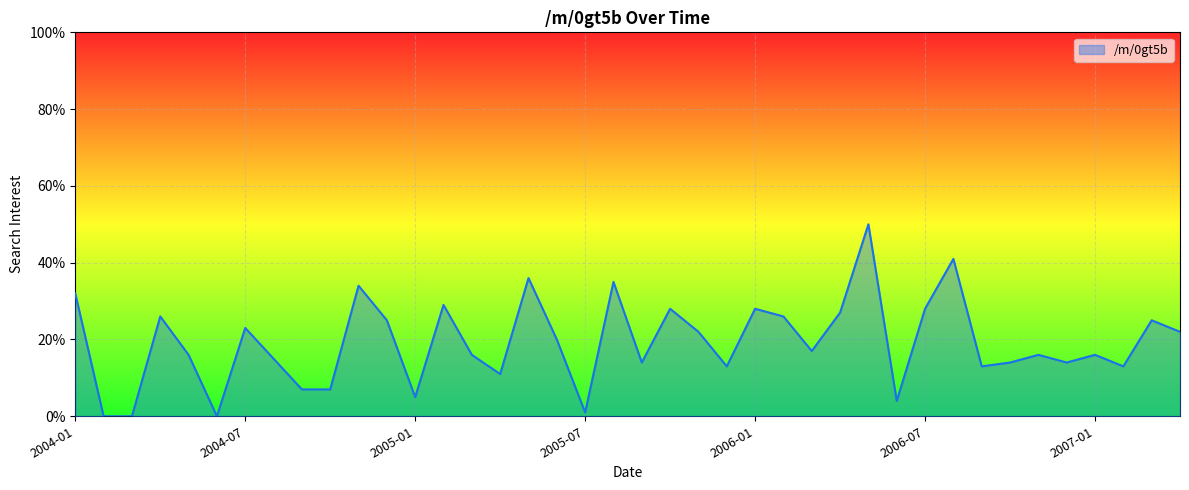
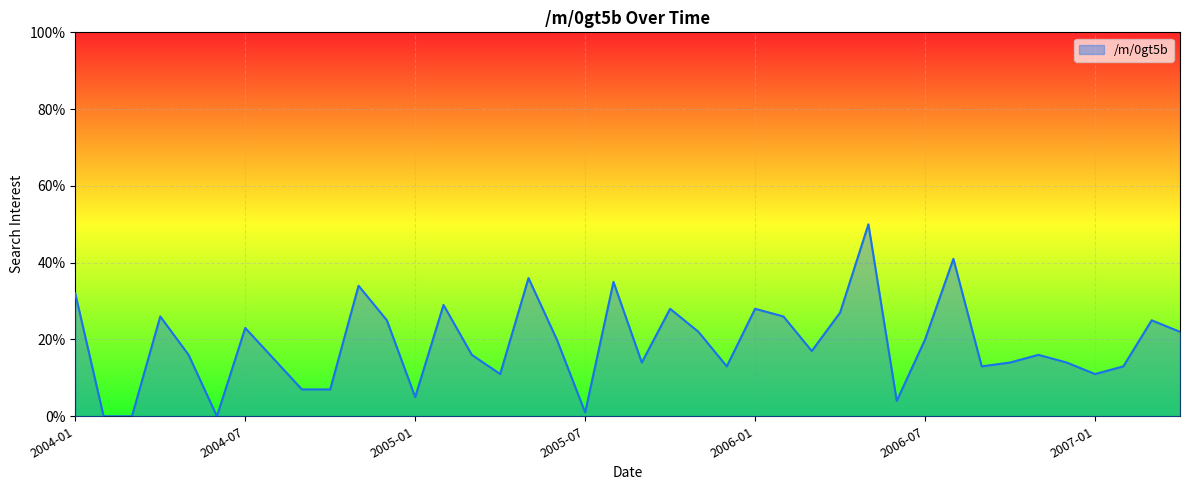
2006-07: 28% -> 20%
2007-01: 16% -> 11%
